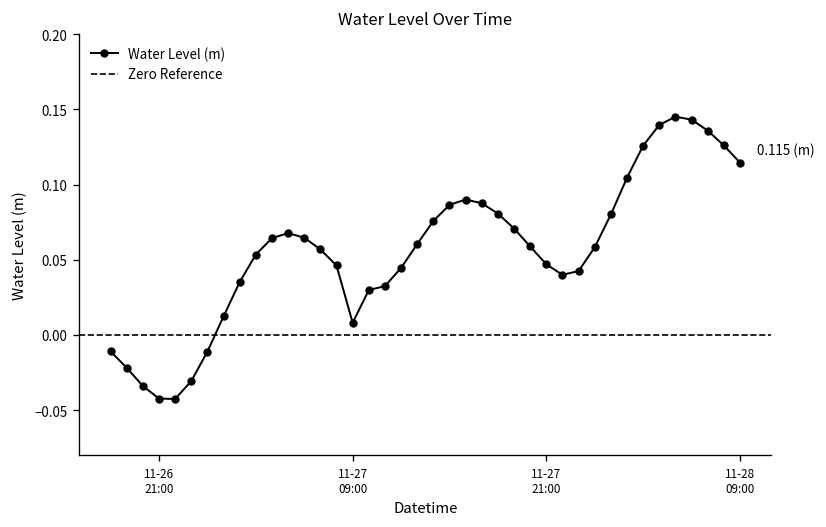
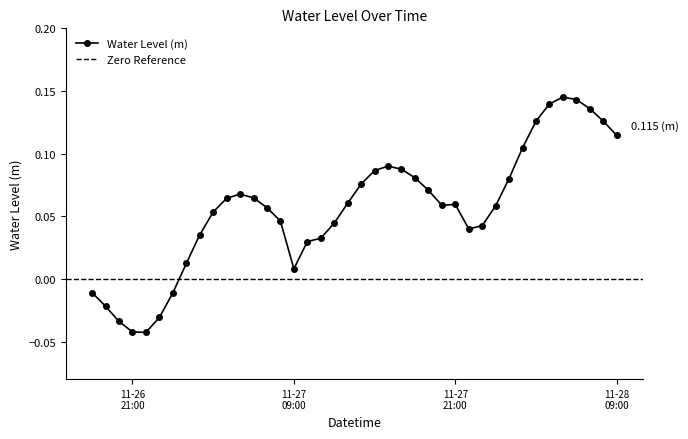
11-27 21:00: 0.047 -> 0.059
